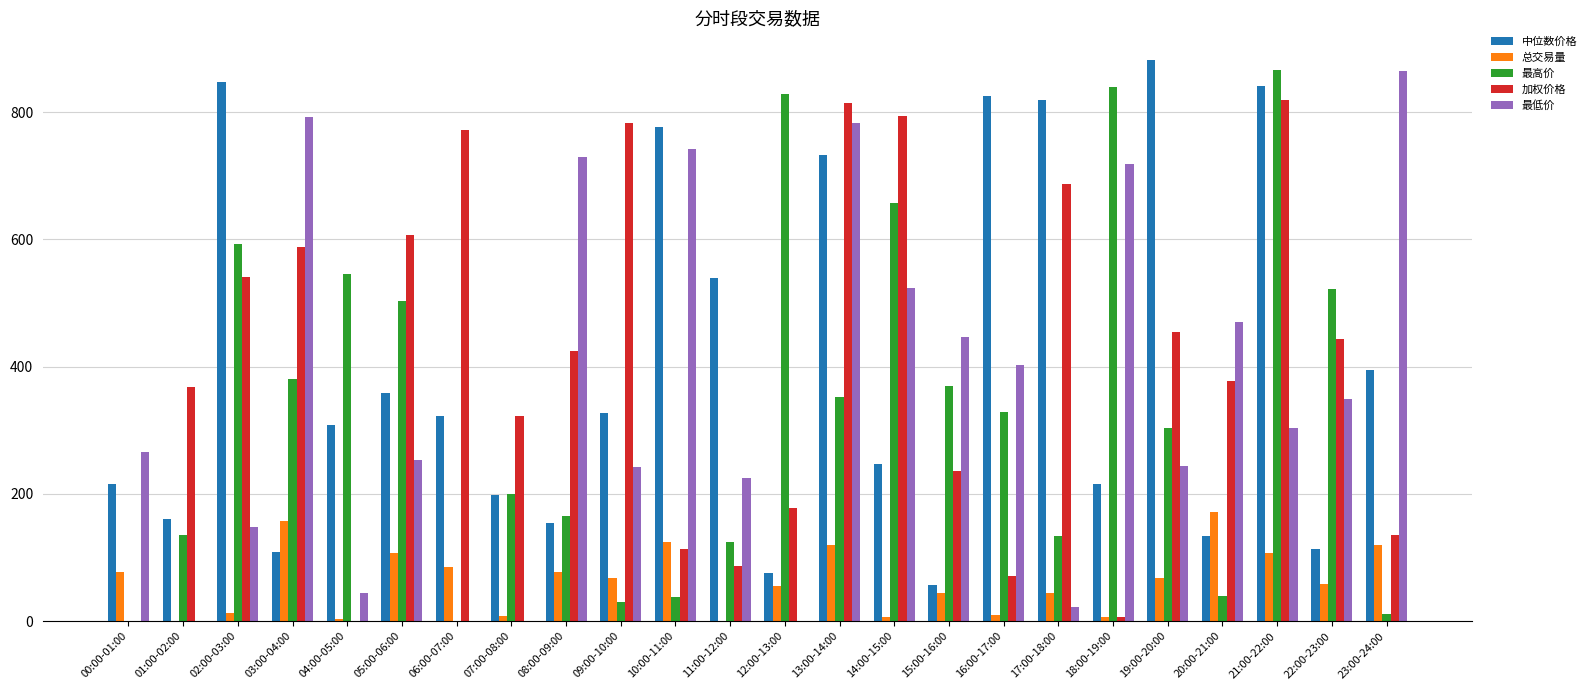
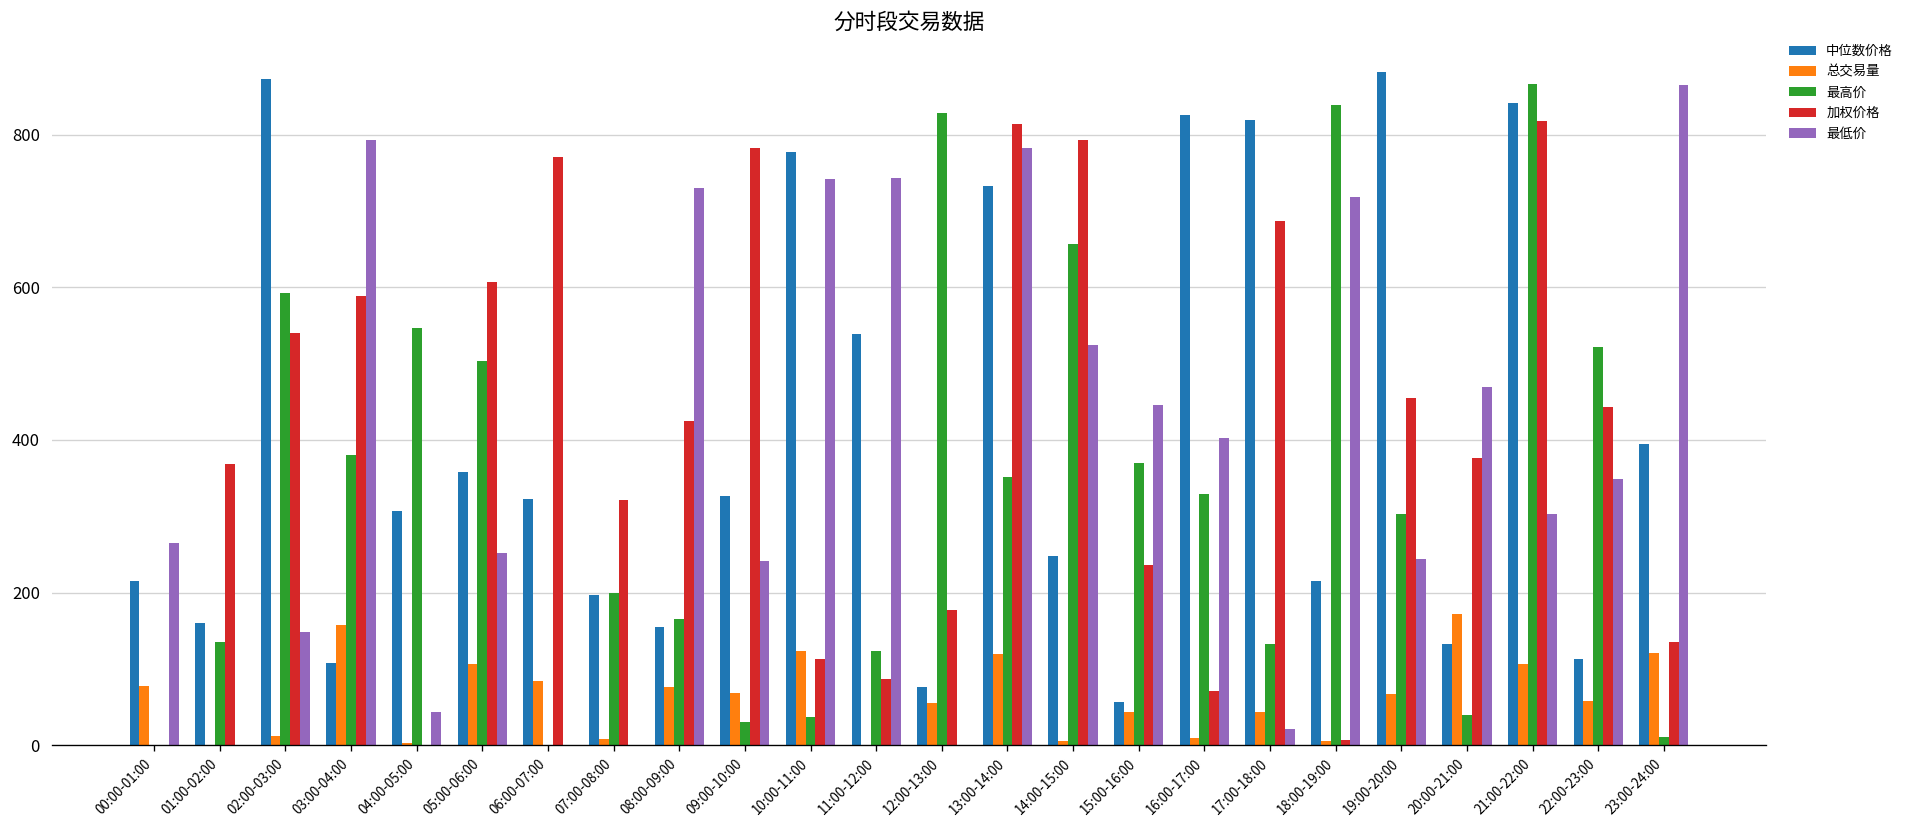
中位数价格, 02:00-03:00: 850 -> 870
最低价, 11:00-12:00: 230 -> 740
